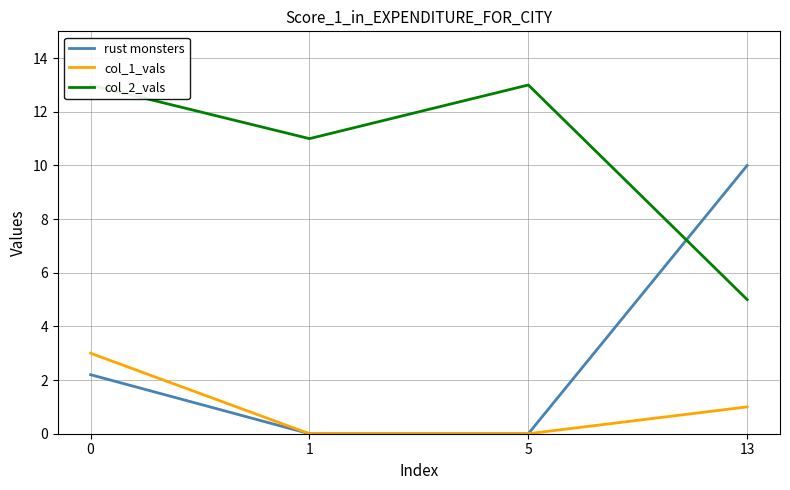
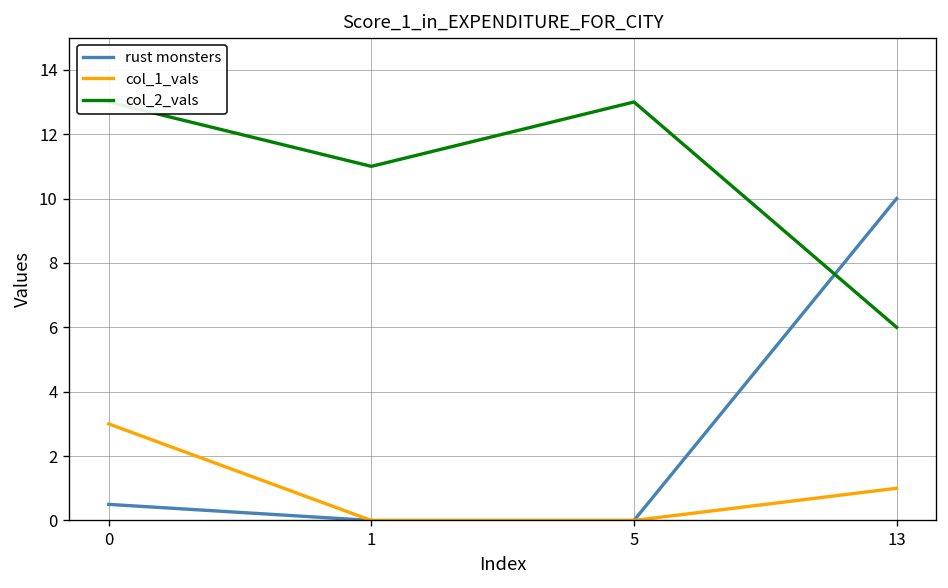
rust monsters, 0: 2.2 -> 0.5
col_2_vals, 13: 5 -> 6
